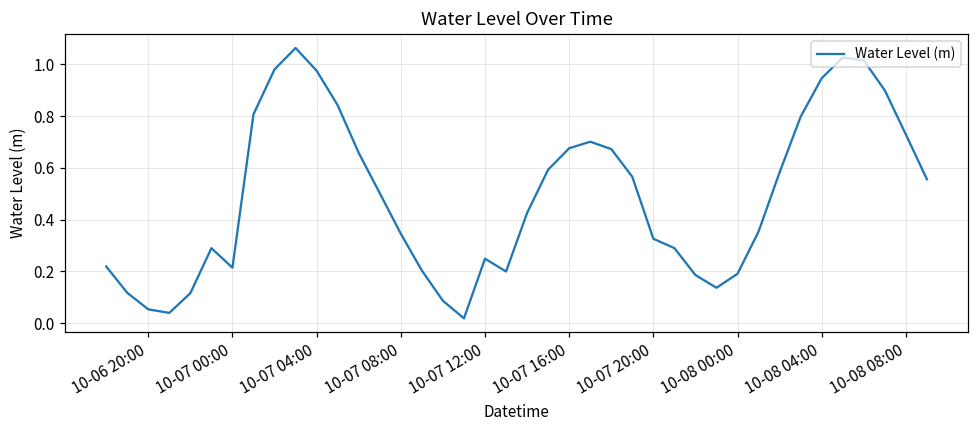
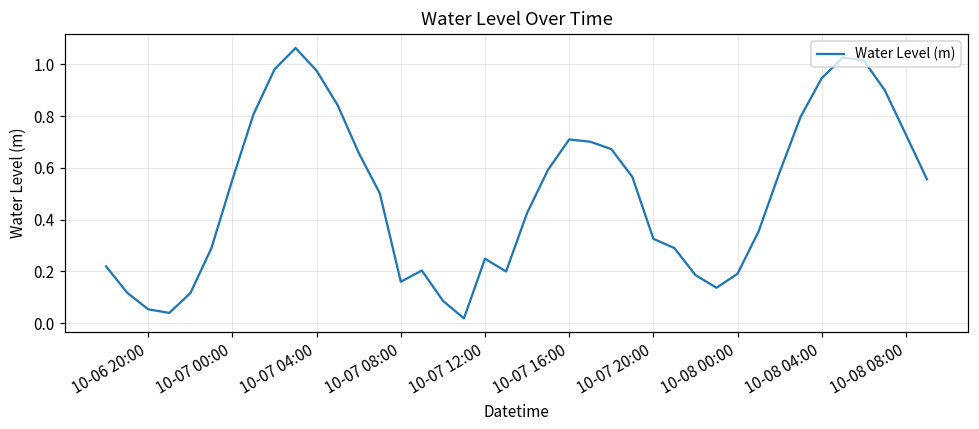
10-07 00:00: 0.21 -> 0.56
10-07 08:00: 0.35 -> 0.16
10-07 16:00: 0.68 -> 0.71
